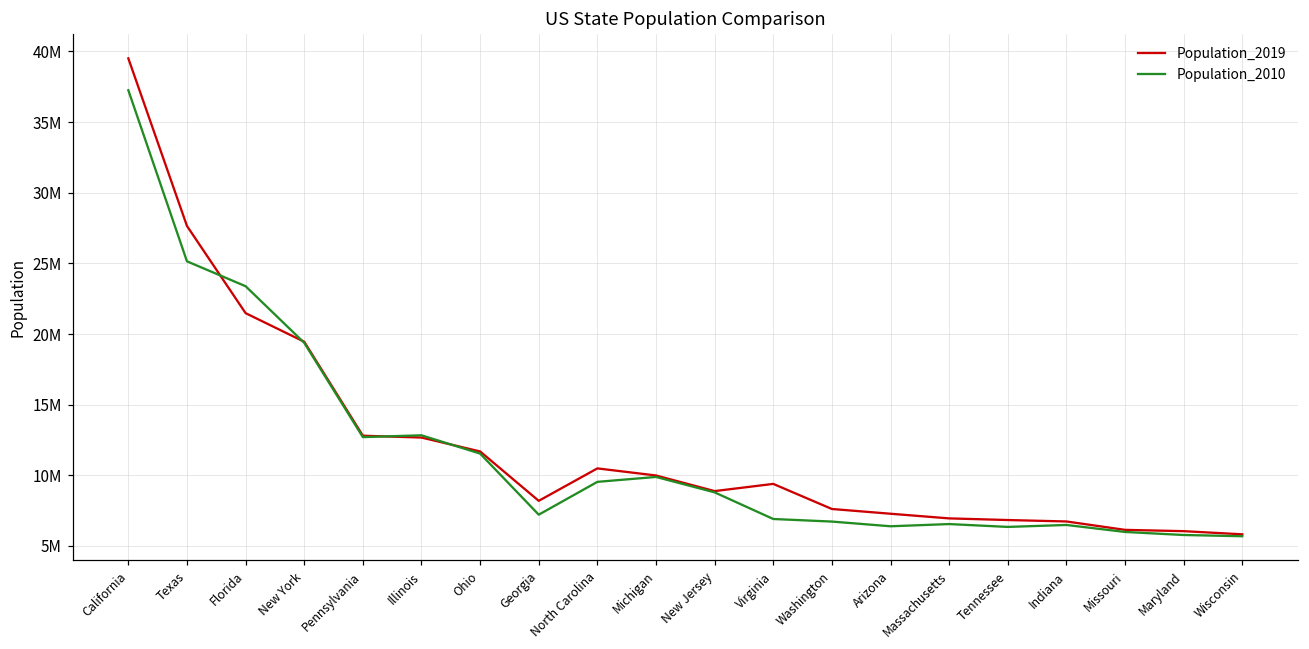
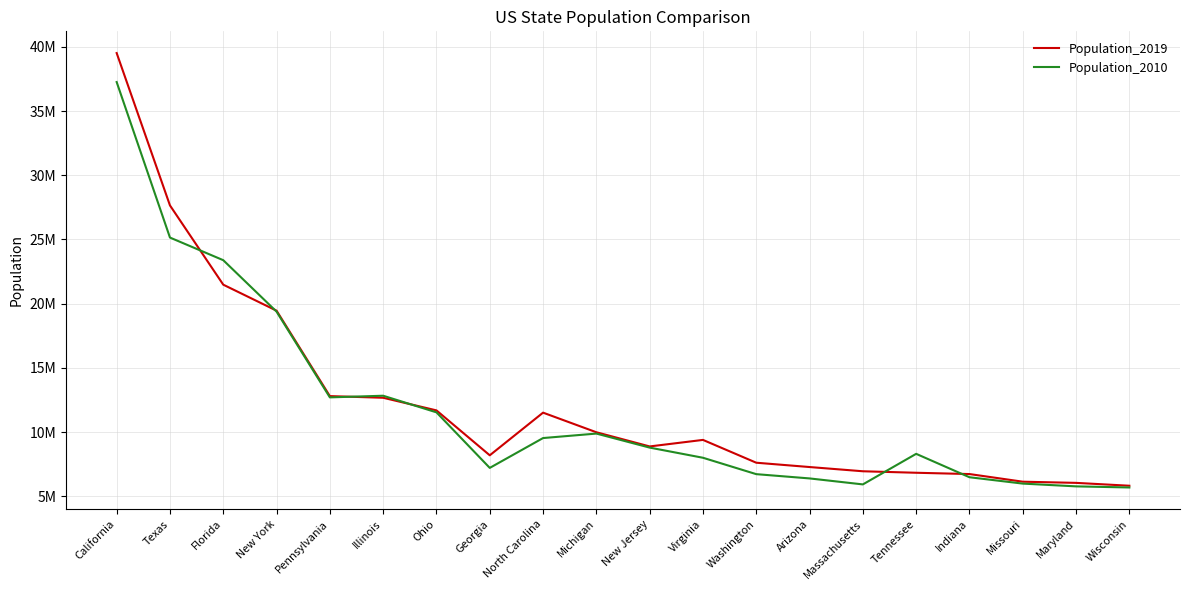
Population_2019, North Carolina: 10500000 -> 11500000
Population_2010, Virginia: 6900000 -> 8000000
Population_2010, Massachusetts: 6500000 -> 5900000
Population_2010, Tennessee: 6300000 -> 8300000
